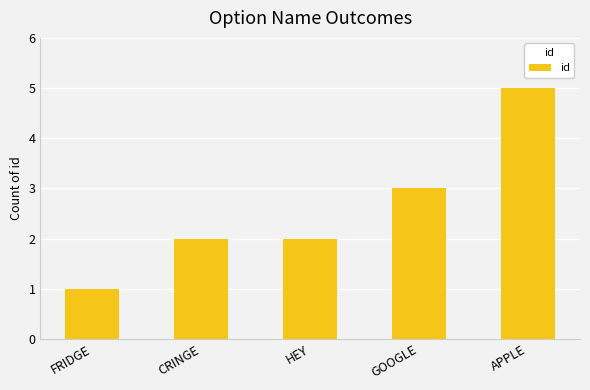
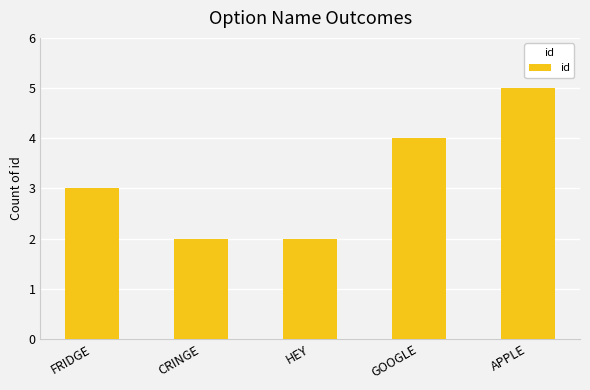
FRIDGE: 1 -> 3
GOOGLE: 3 -> 4
